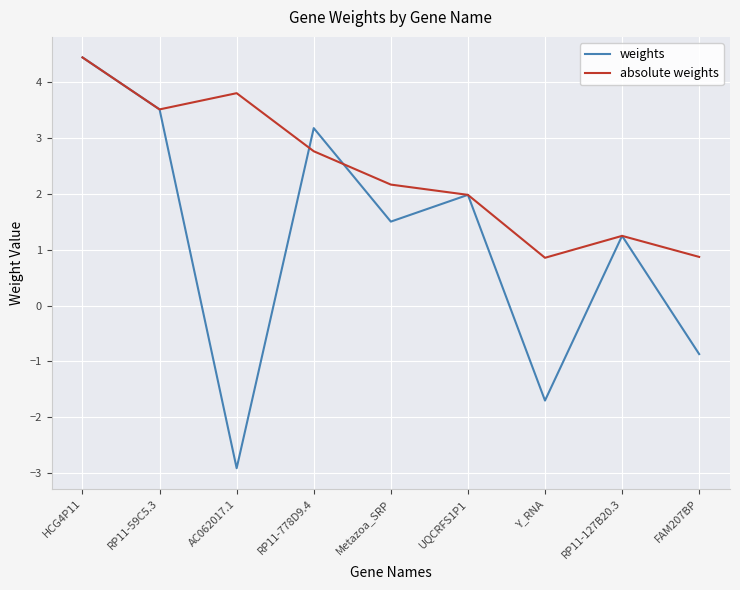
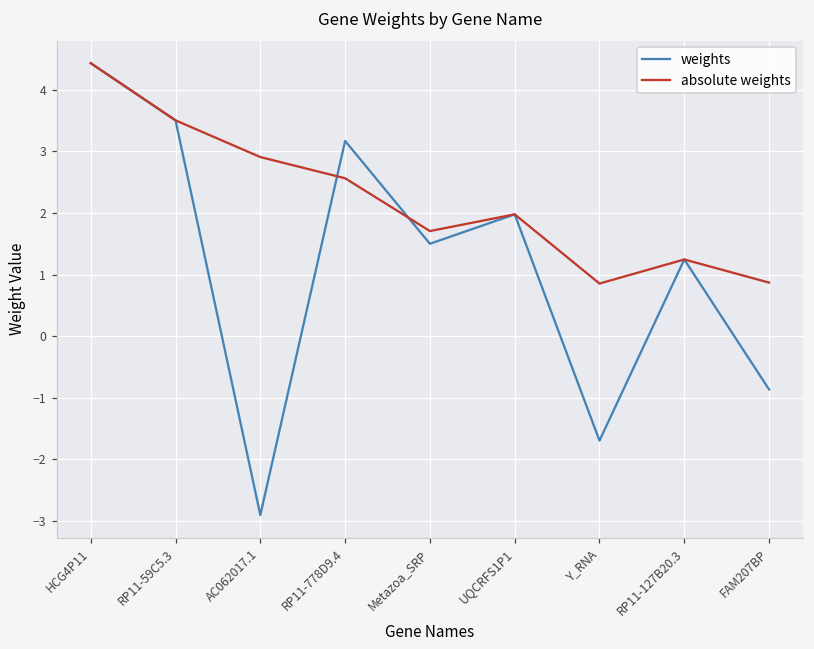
absolute weights, AC062017.1: 3.8 -> 2.9
absolute weights, RP11-778D9.4: 2.8 -> 2.6
absolute weights, Metazoa_SRP: 2.2 -> 1.7
